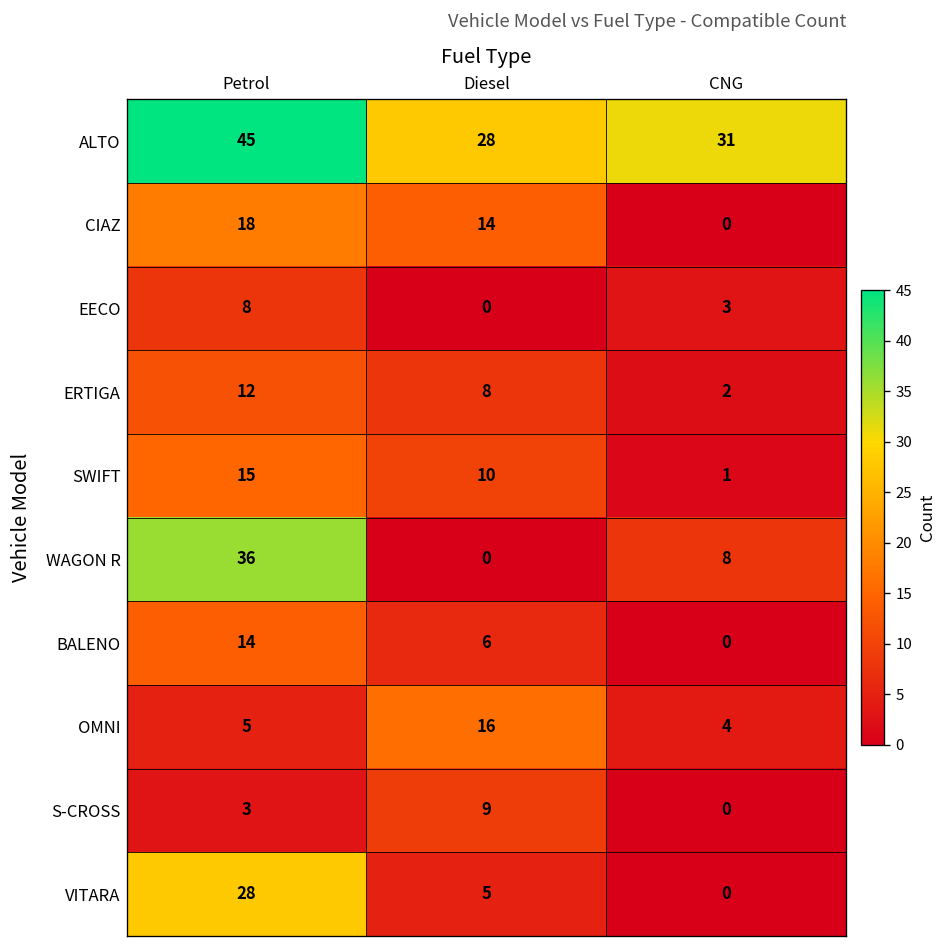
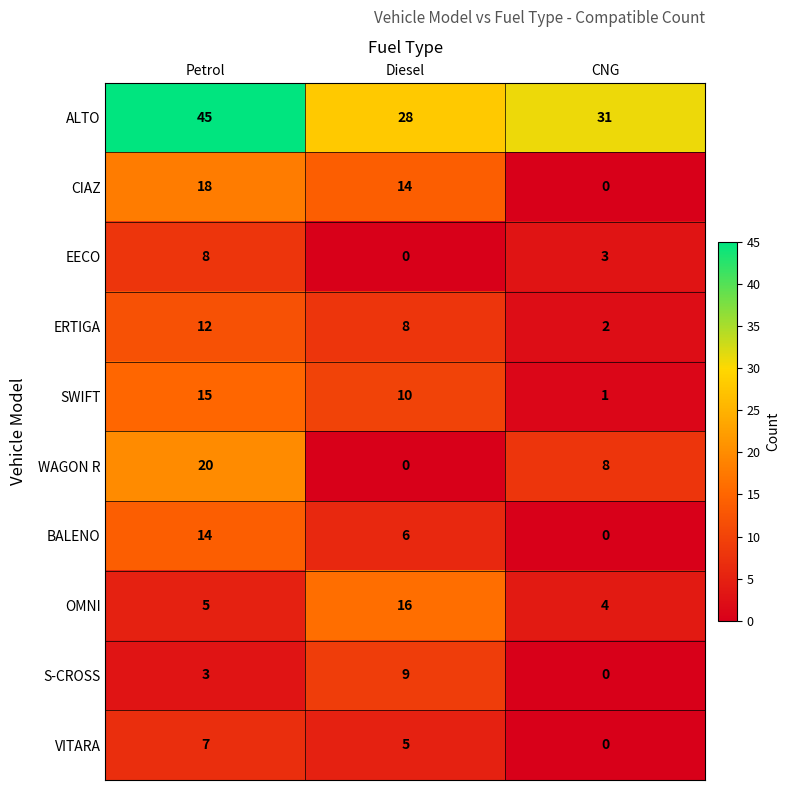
WAGON R, Petrol: 36 -> 20
VITARA, Petrol: 28 -> 7
